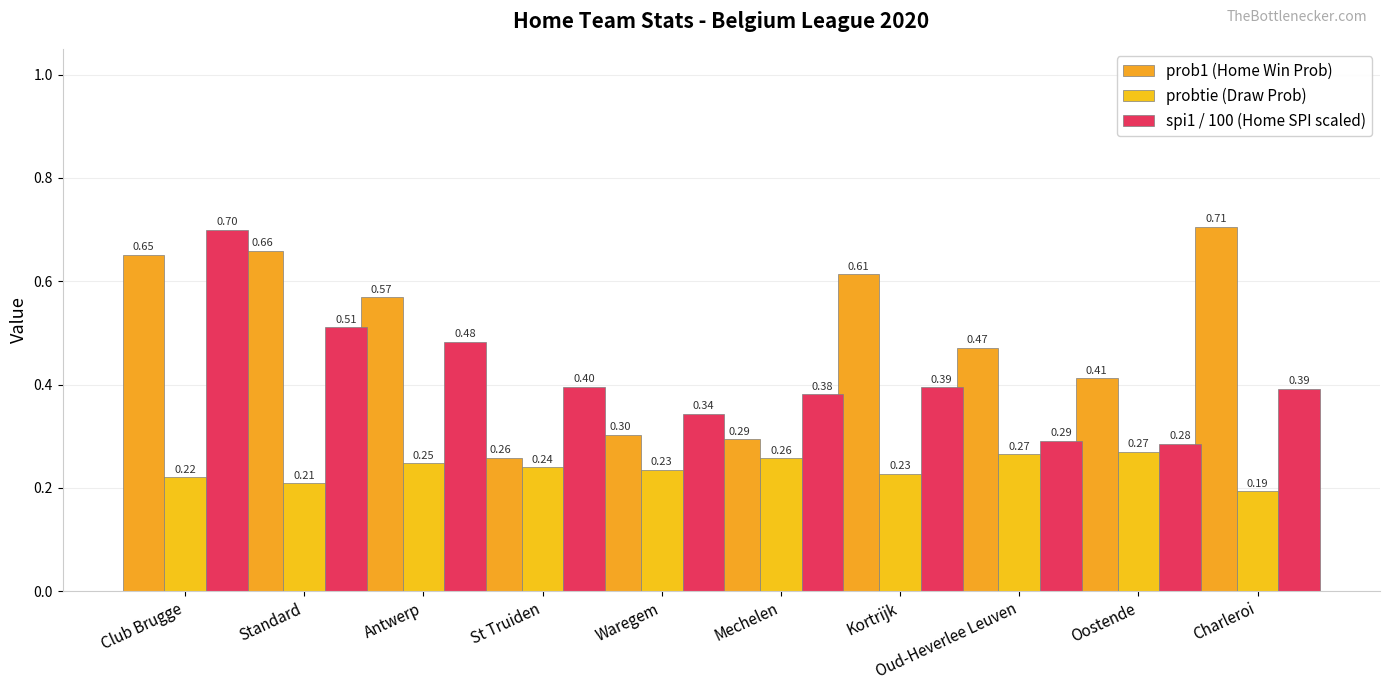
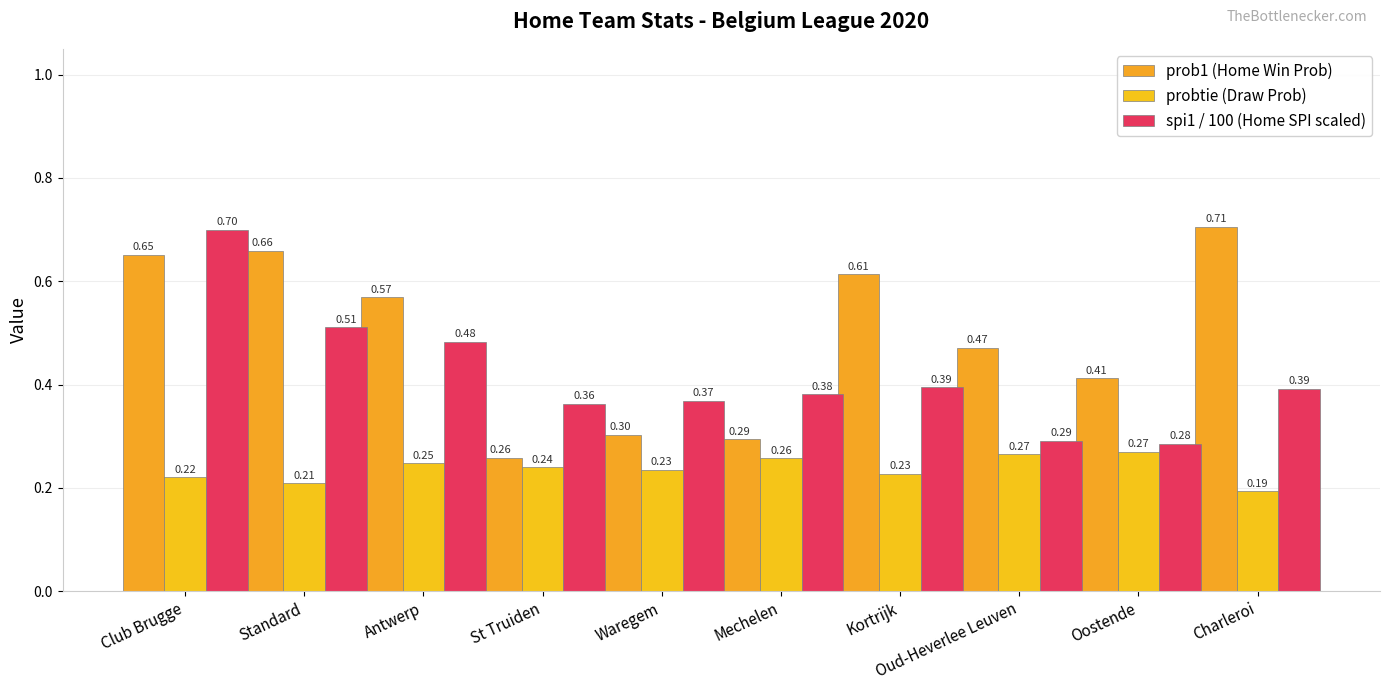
spi1 / 100 (Home SPI scaled), St Truiden: 0.40 -> 0.36
spi1 / 100 (Home SPI scaled), Waregem: 0.34 -> 0.37
